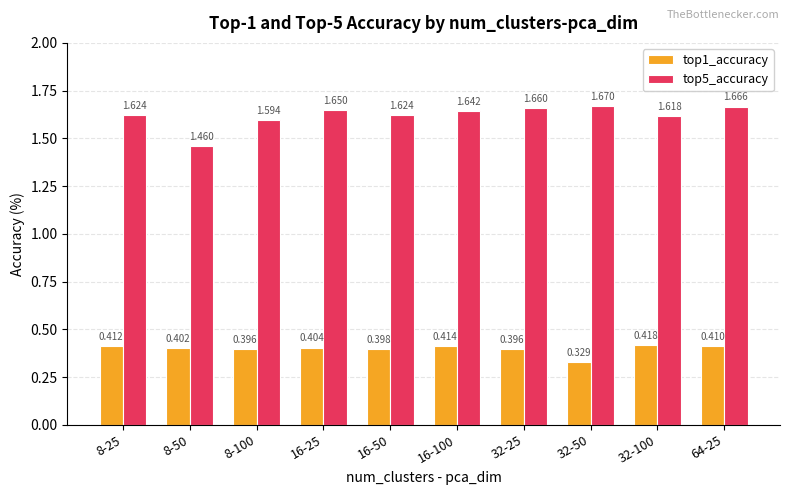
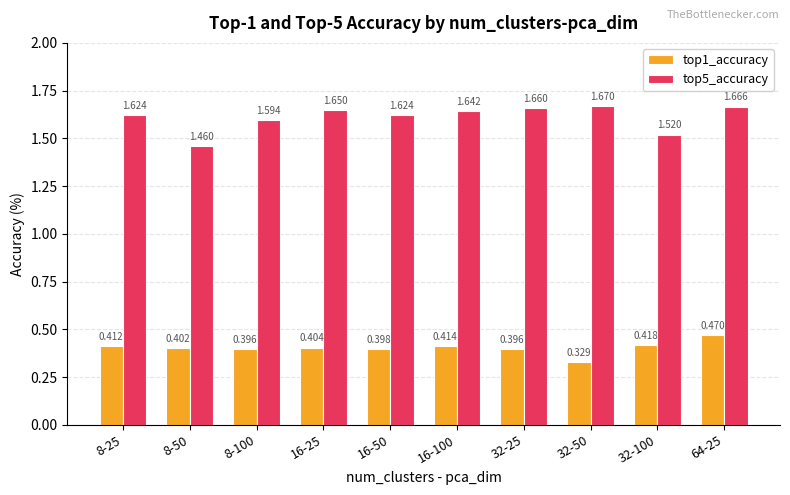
top5_accuracy, 32-100: 1.618 -> 1.520
top1_accuracy, 64-25: 0.410 -> 0.470
